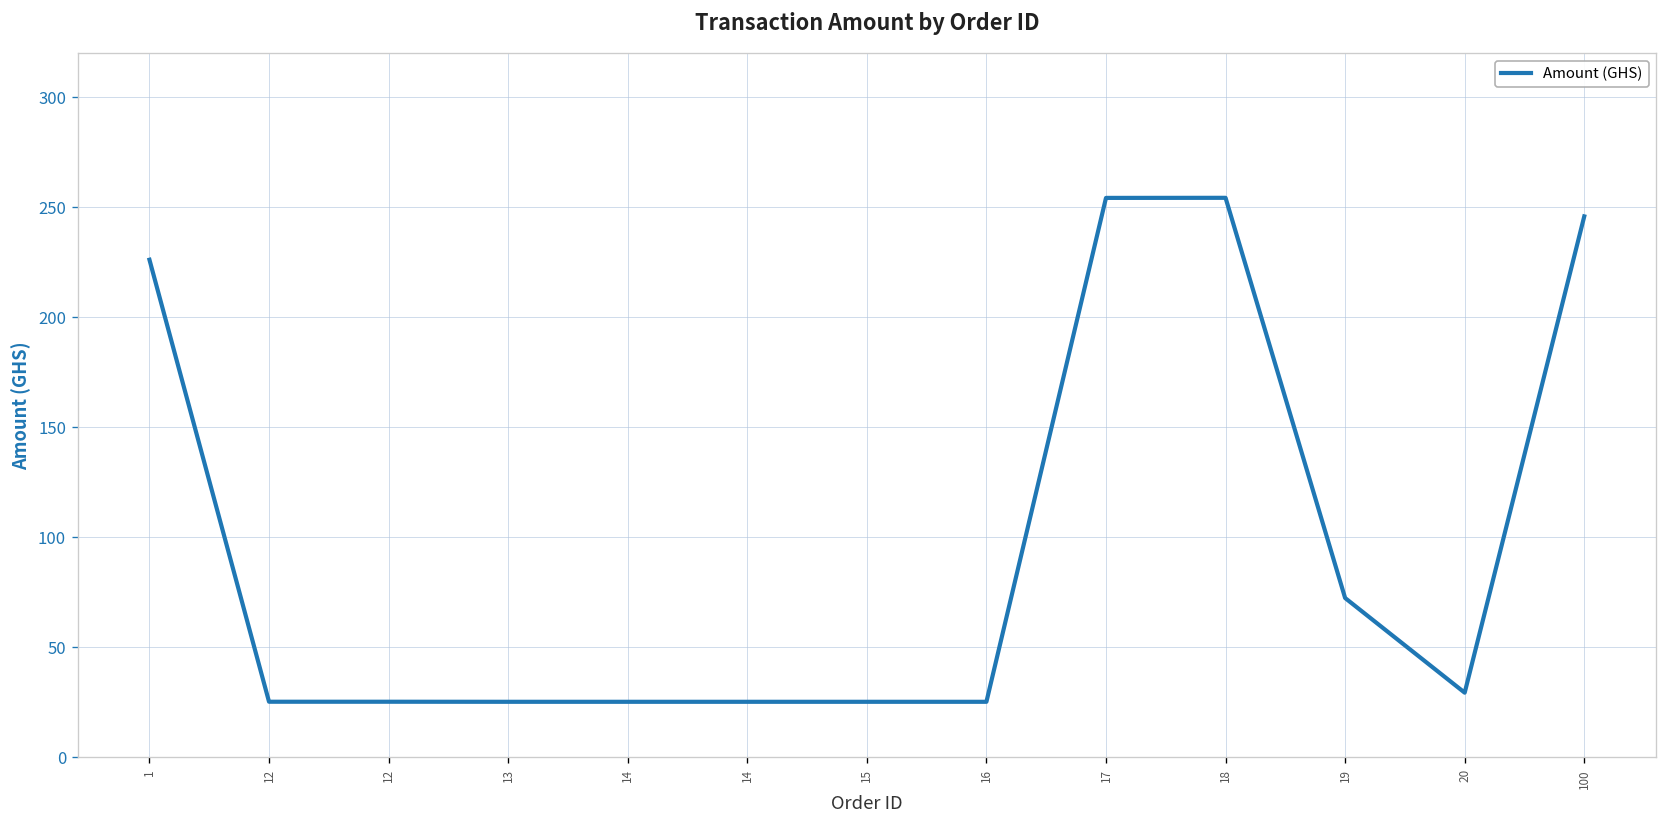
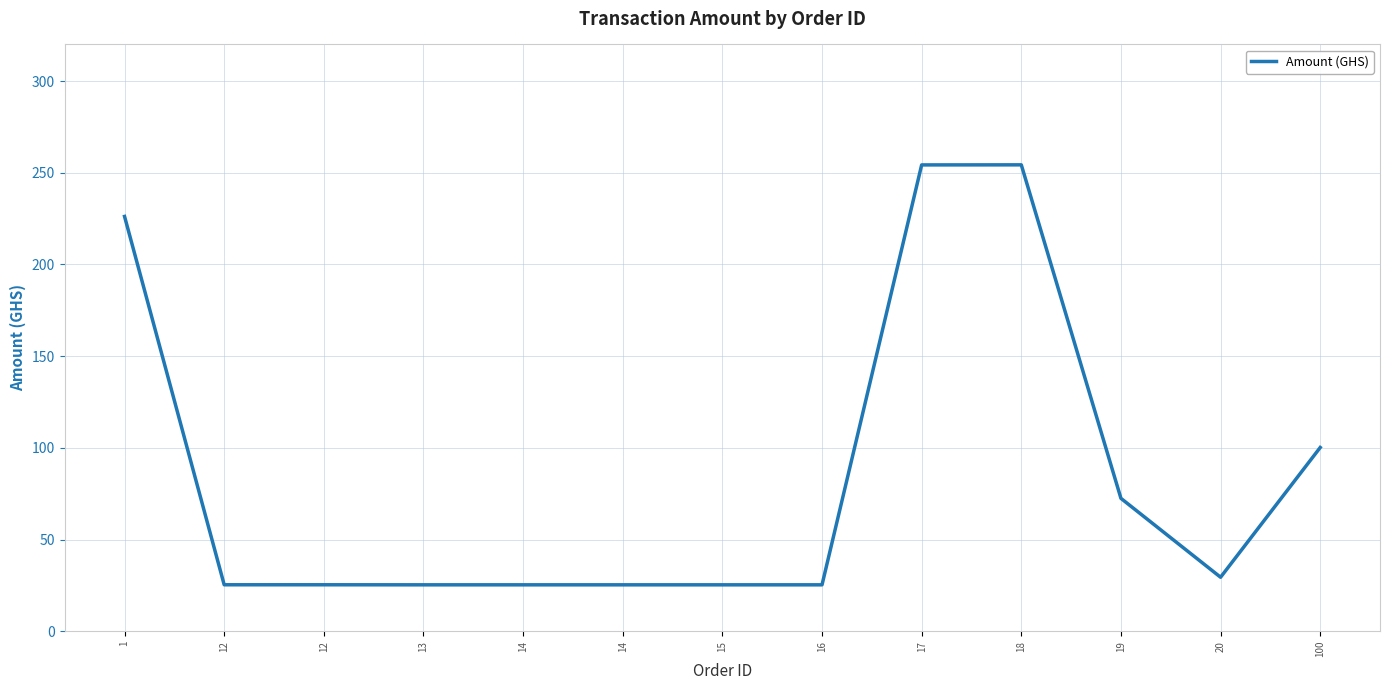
100: 246 -> 100
